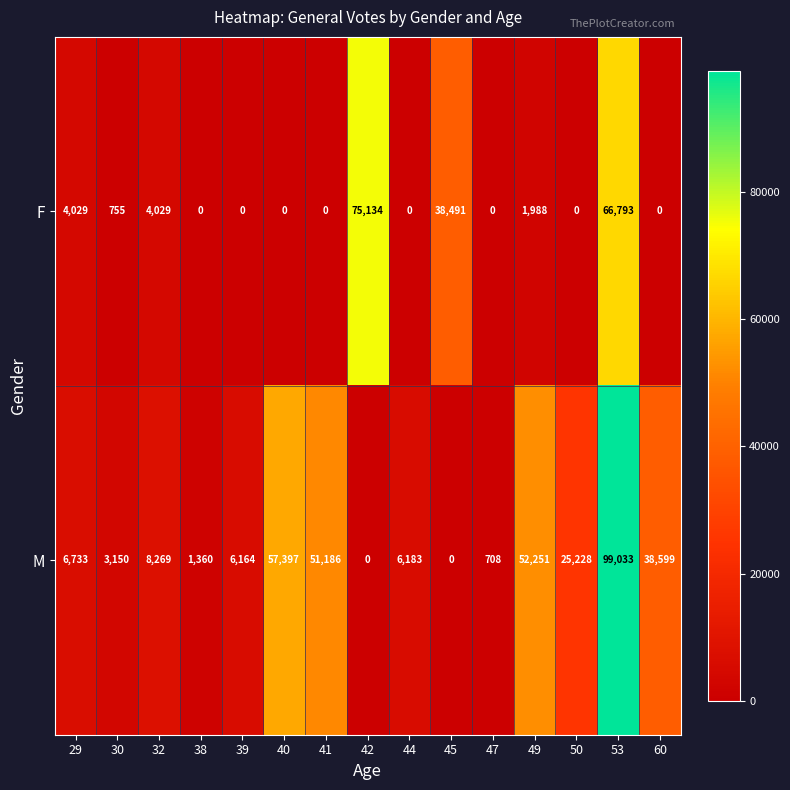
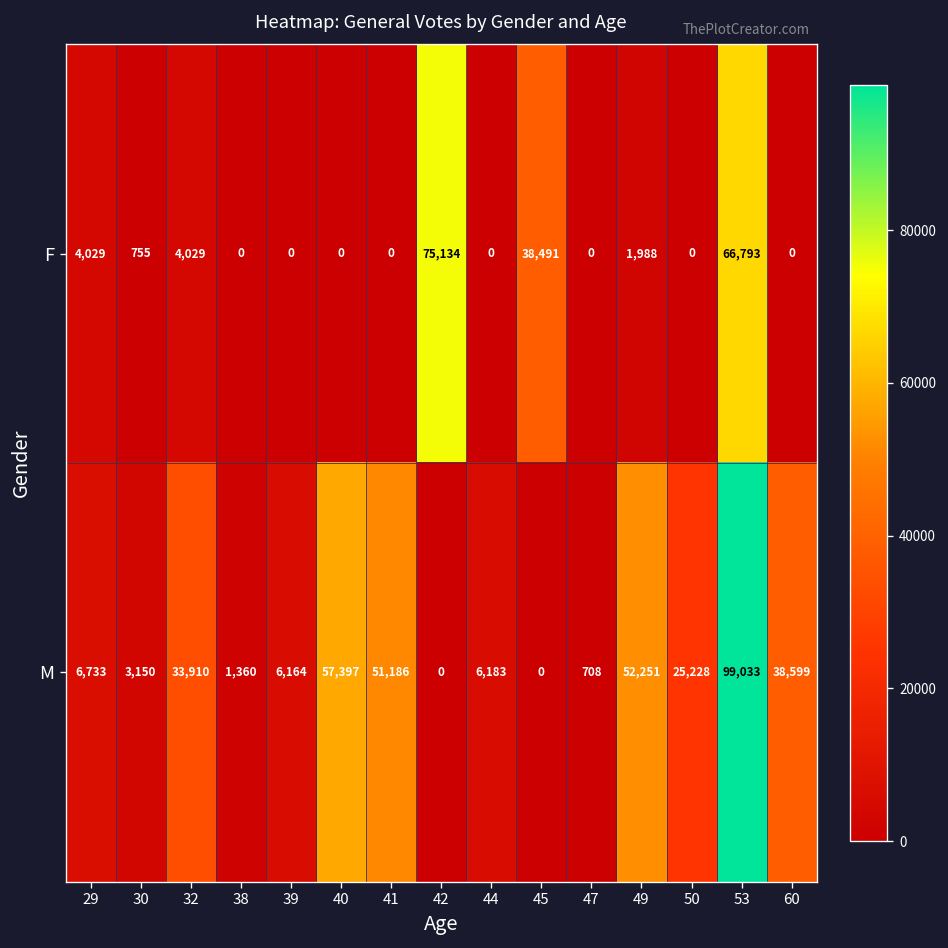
M, 32: 8,269 -> 33,910
